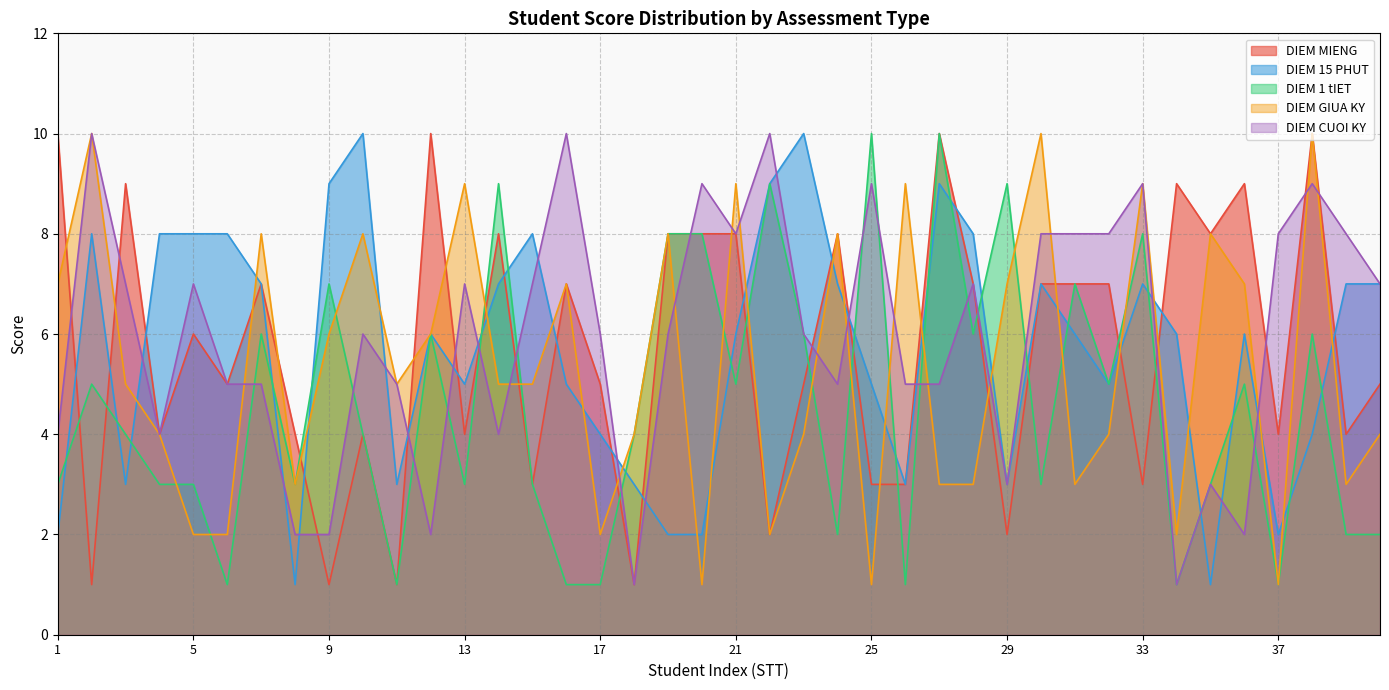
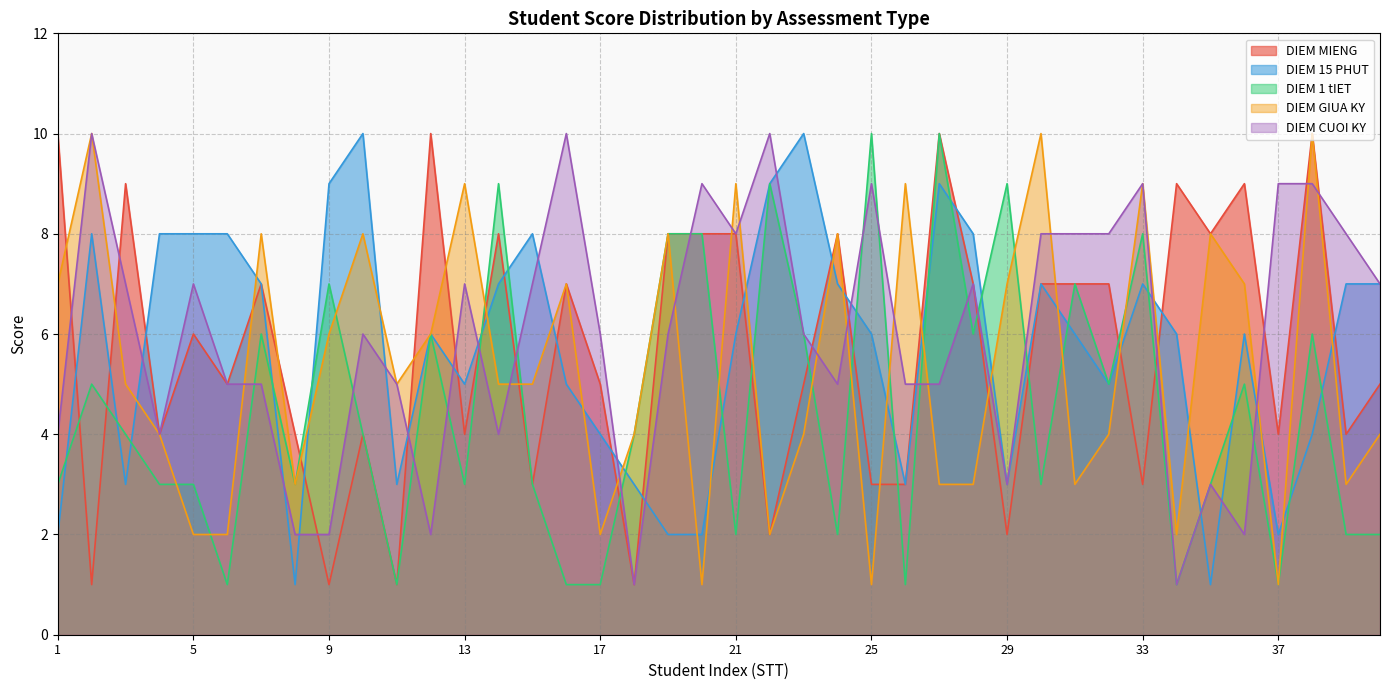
DIEM 1 tIET, 21: 5 -> 2
DIEM 15 PHUT, 25: 5 -> 6
DIEM CUOI KY, 37: 8 -> 9
